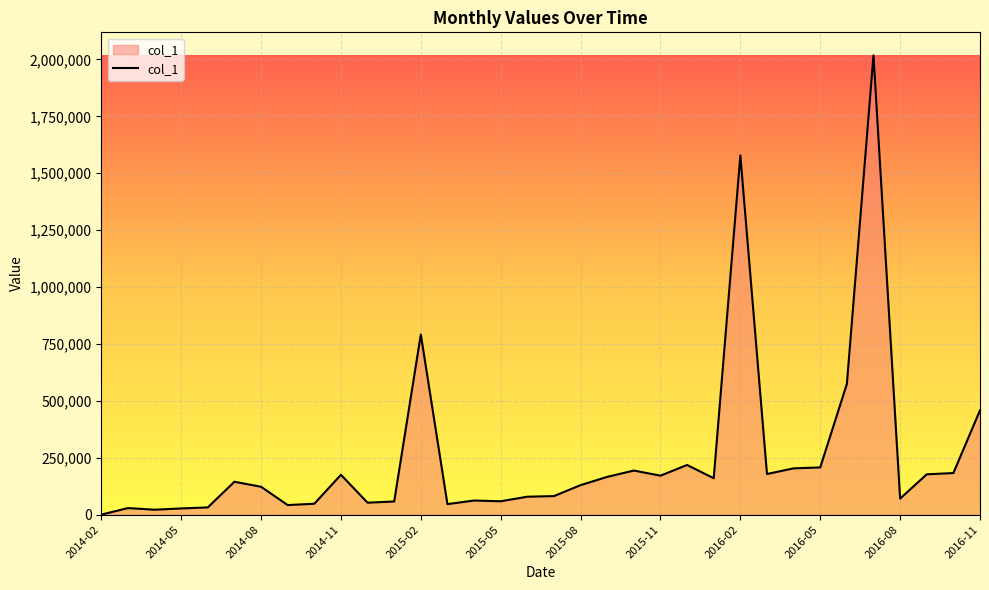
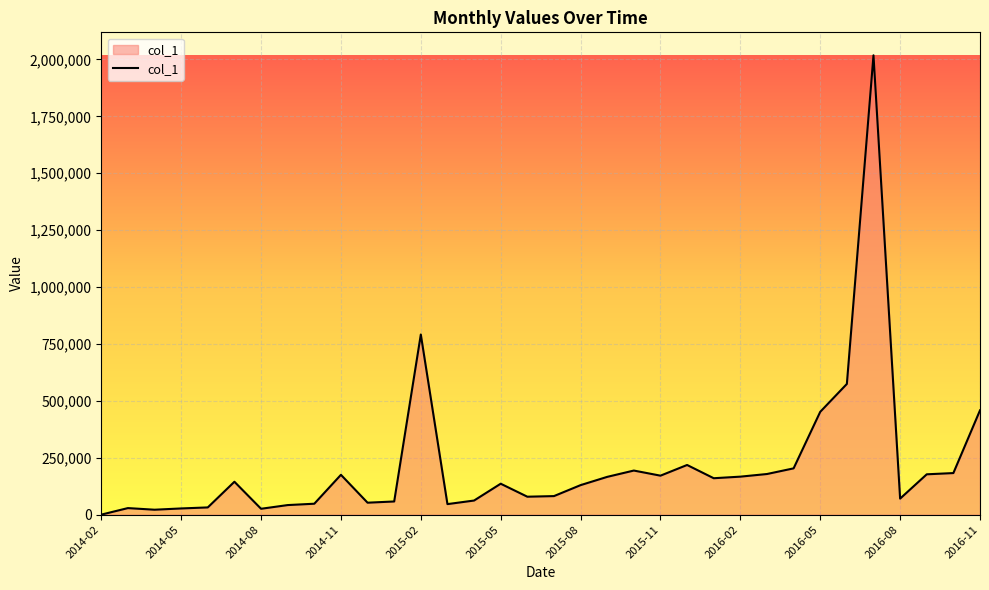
2014-08: 120,000 -> 30,000
2015-05: 60,000 -> 140,000
2016-02: 1,580,000 -> 170,000
2016-05: 210,000 -> 450,000
